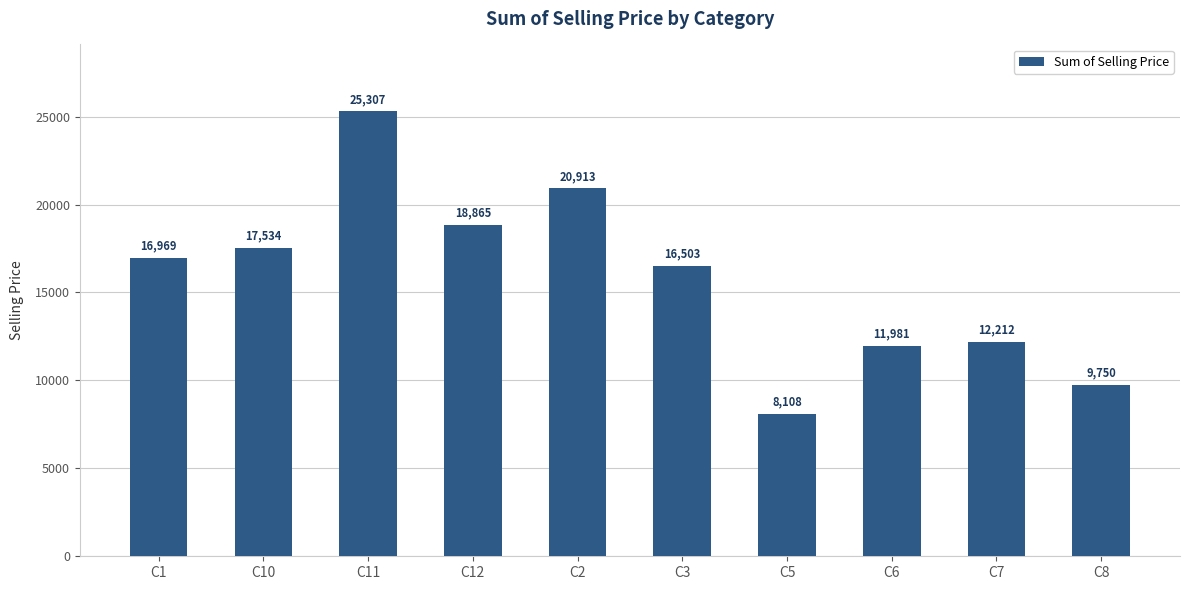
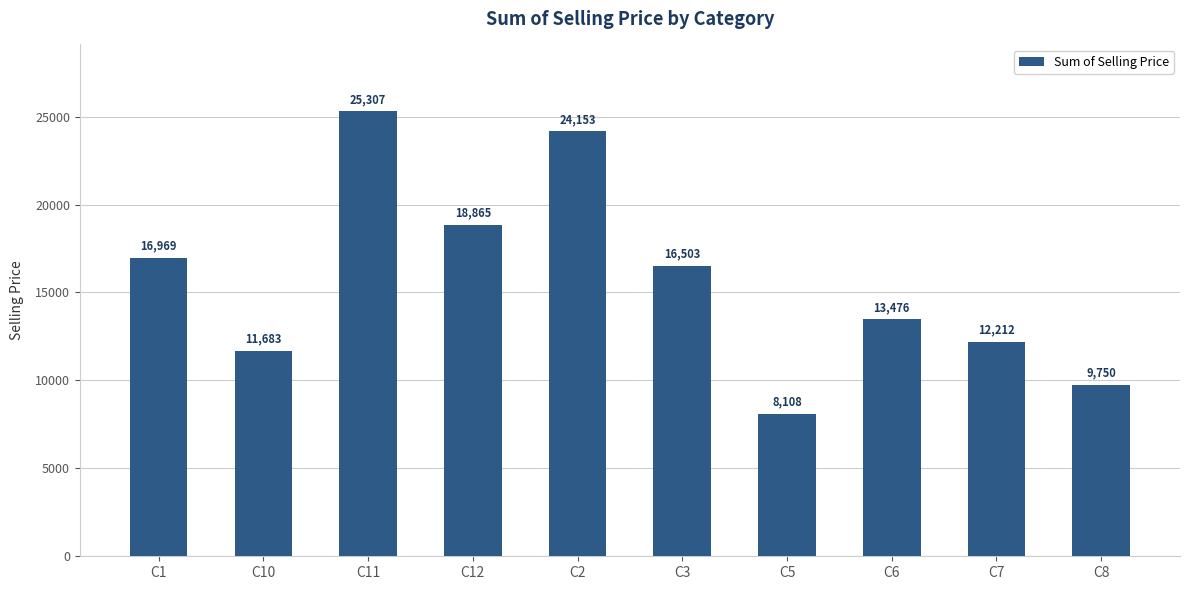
C10: 17,534 -> 11,683
C2: 20,913 -> 24,153
C6: 11,981 -> 13,476
